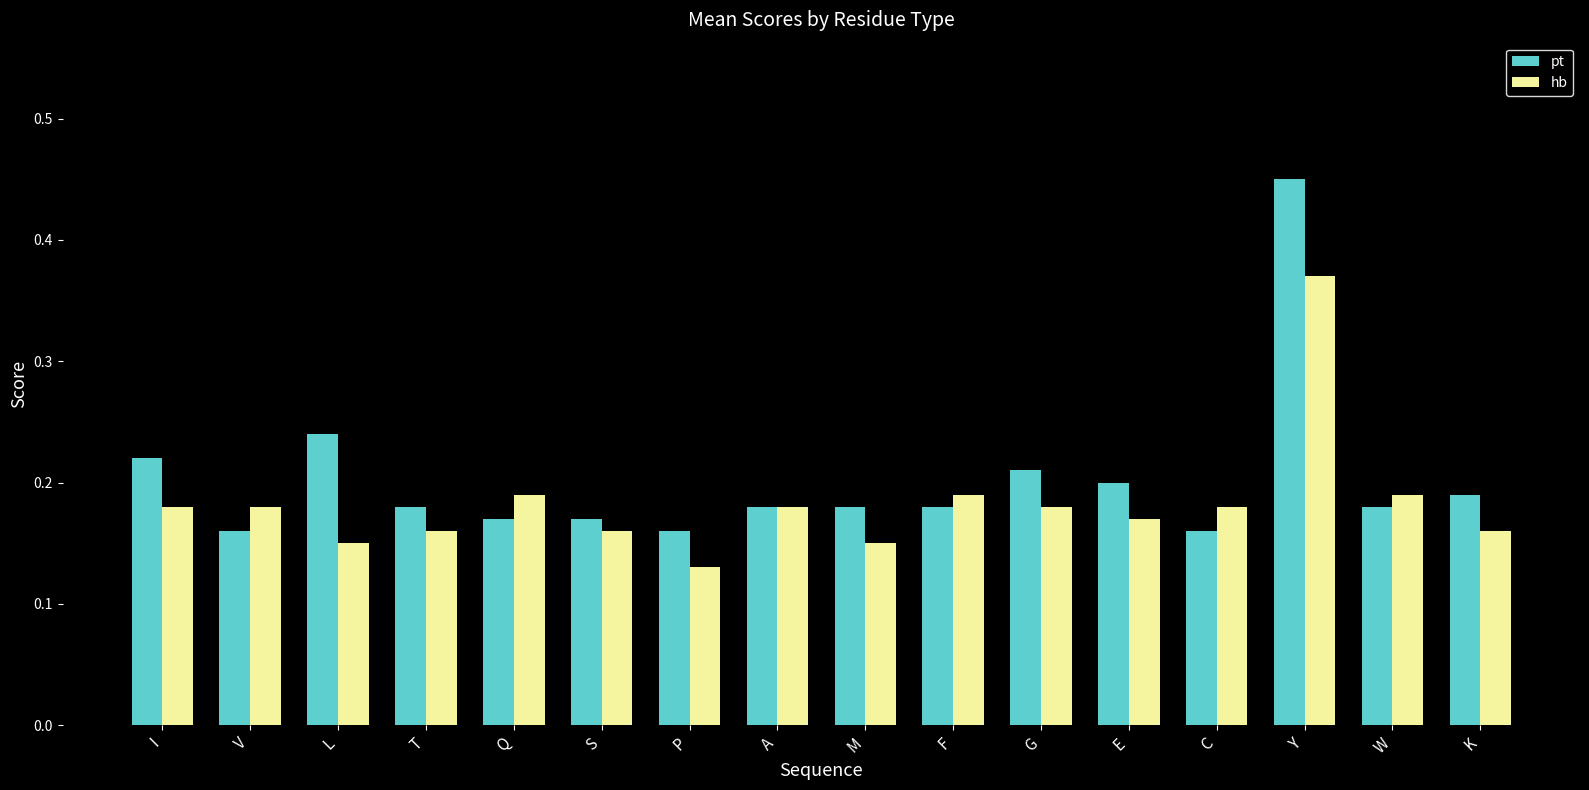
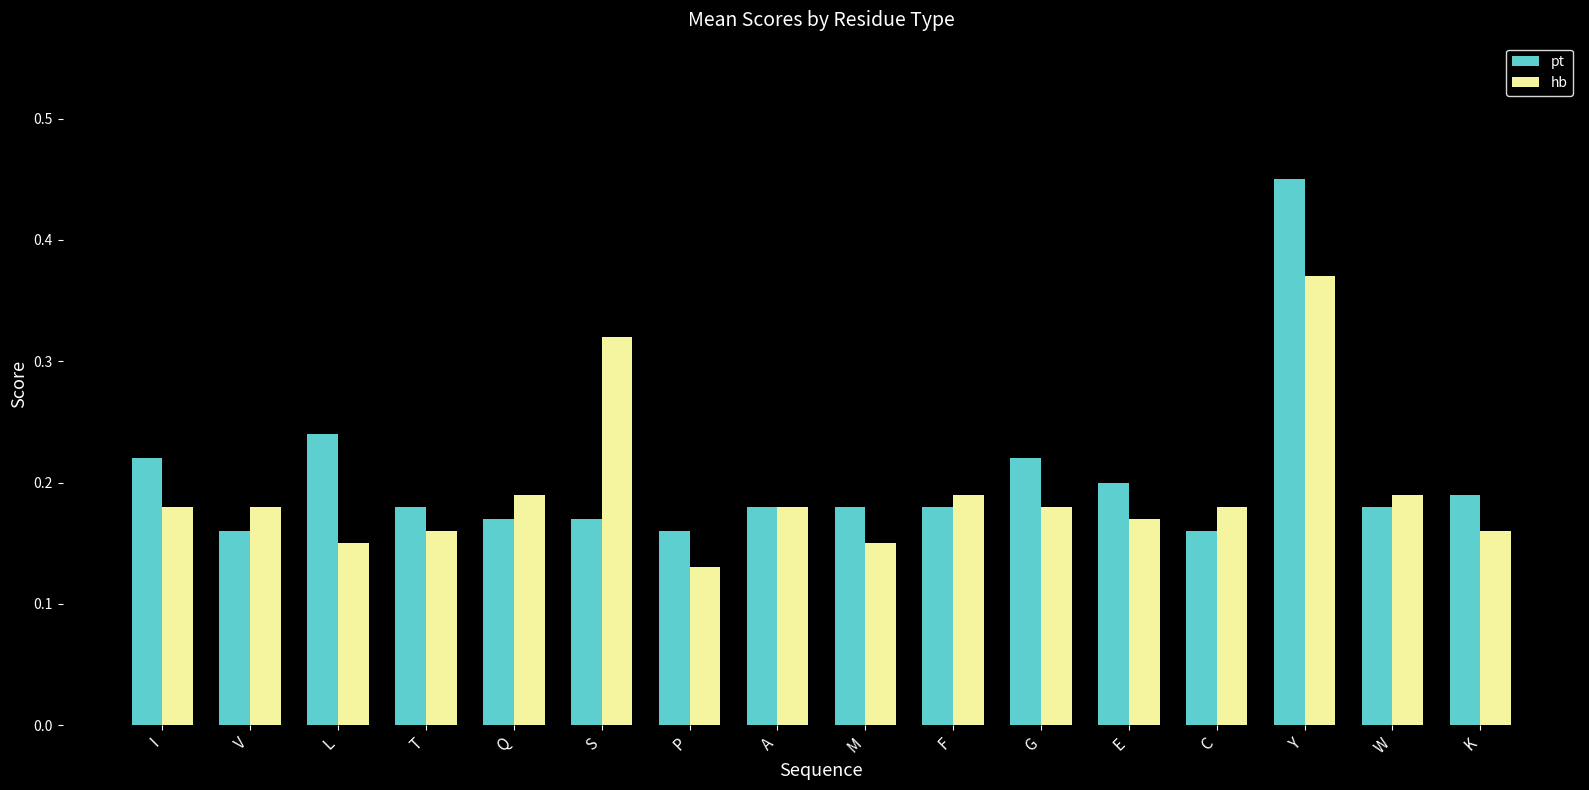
hb, S: 0.16 -> 0.32
pt, G: 0.21 -> 0.22
